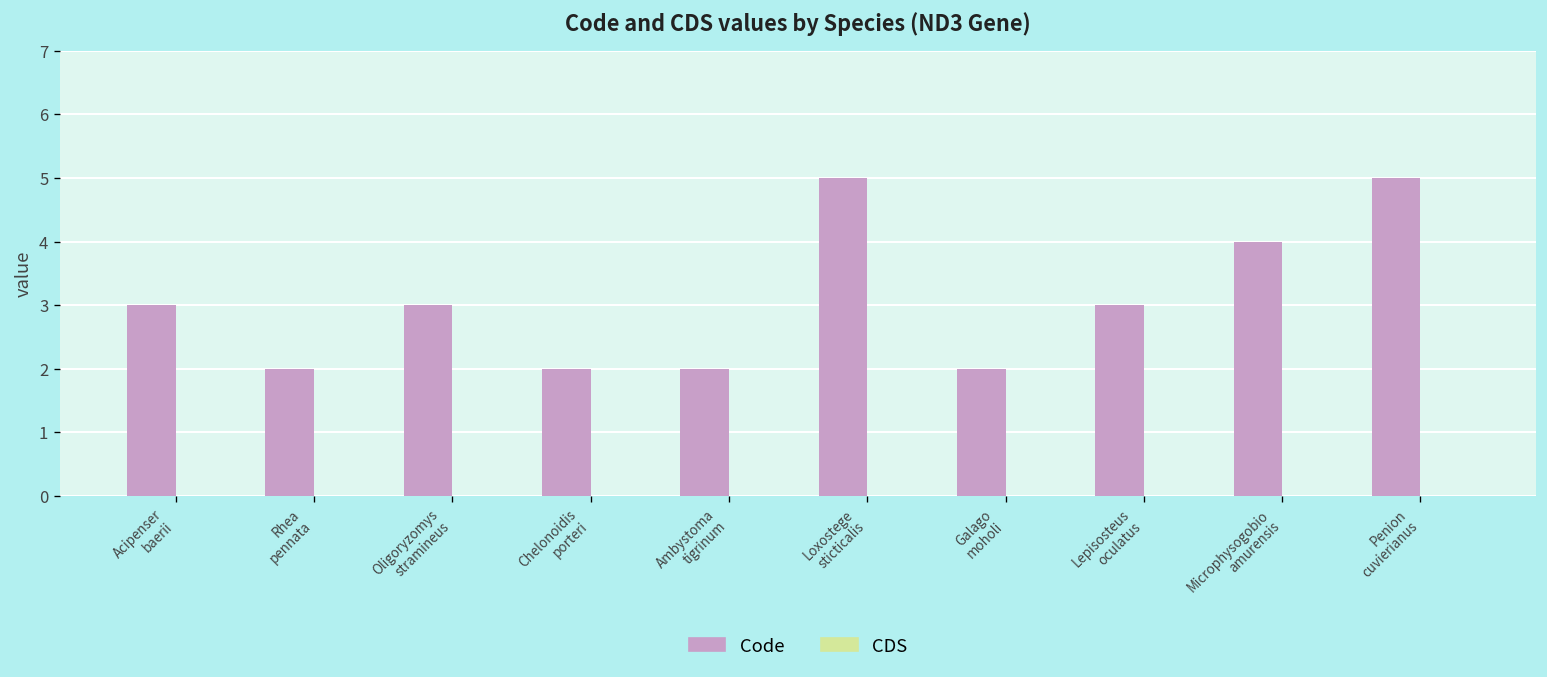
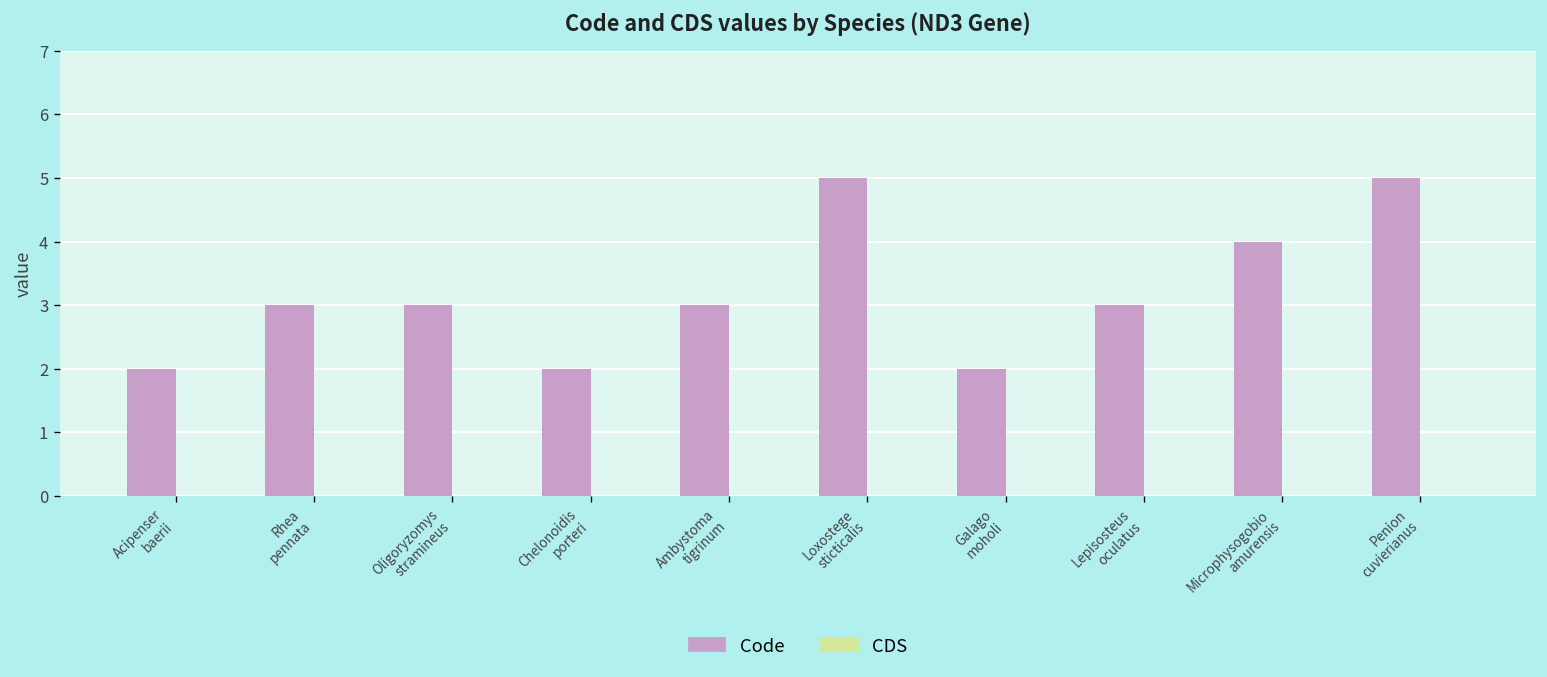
Code, Acipenser baerii: 3 -> 2
Code, Rhea pennata: 2 -> 3
Code, Ambystoma tigrinum: 2 -> 3
